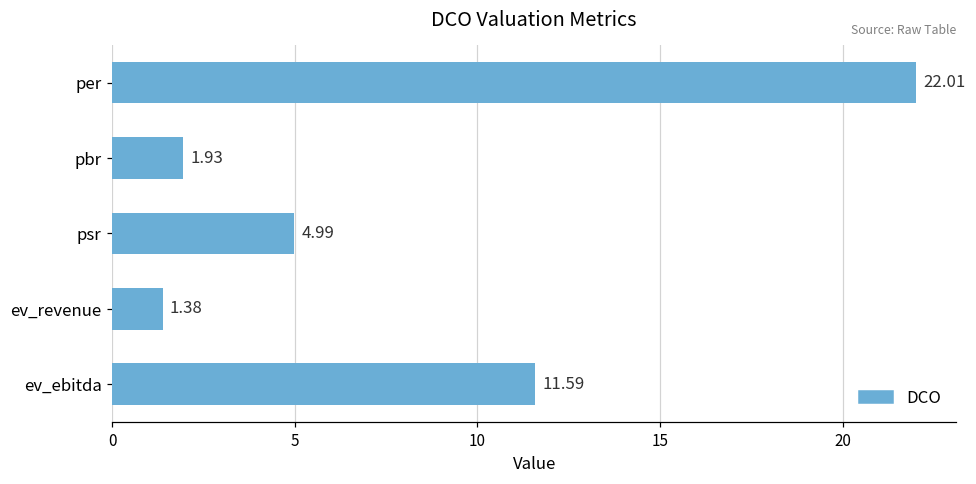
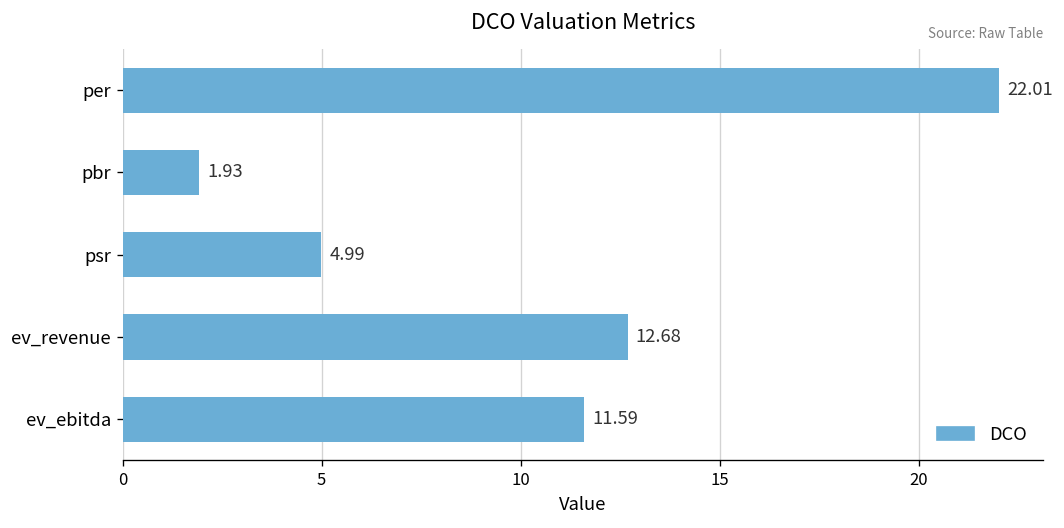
ev_revenue: 1.38 -> 12.68
